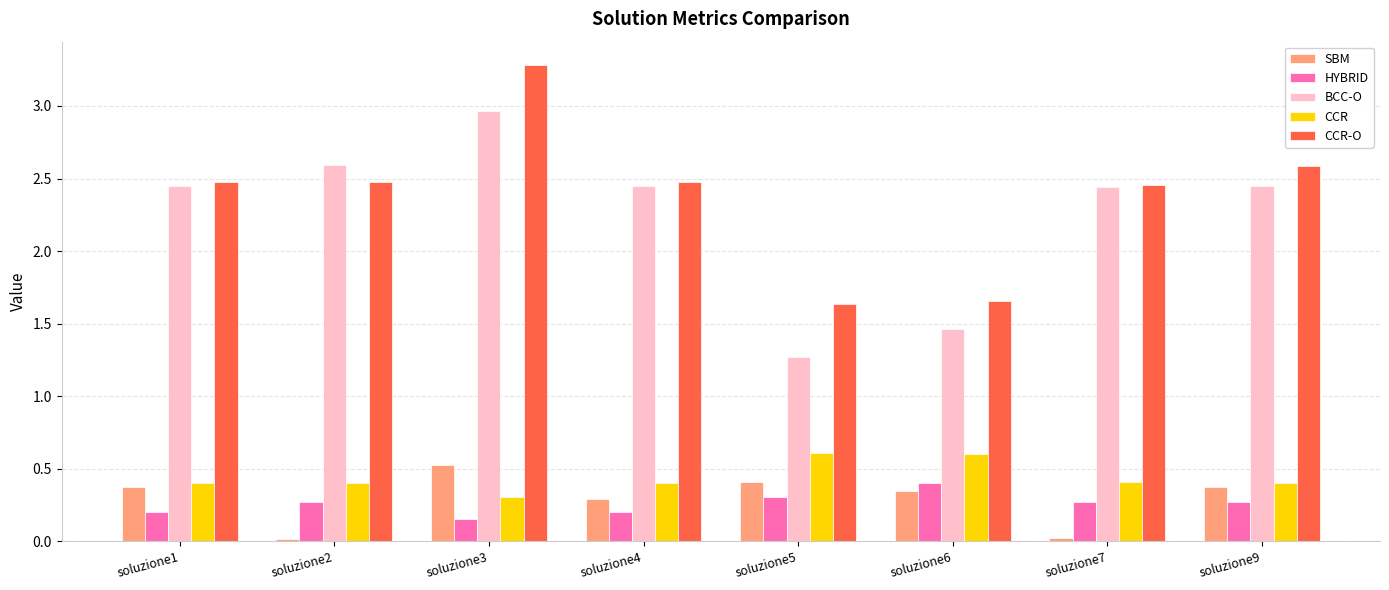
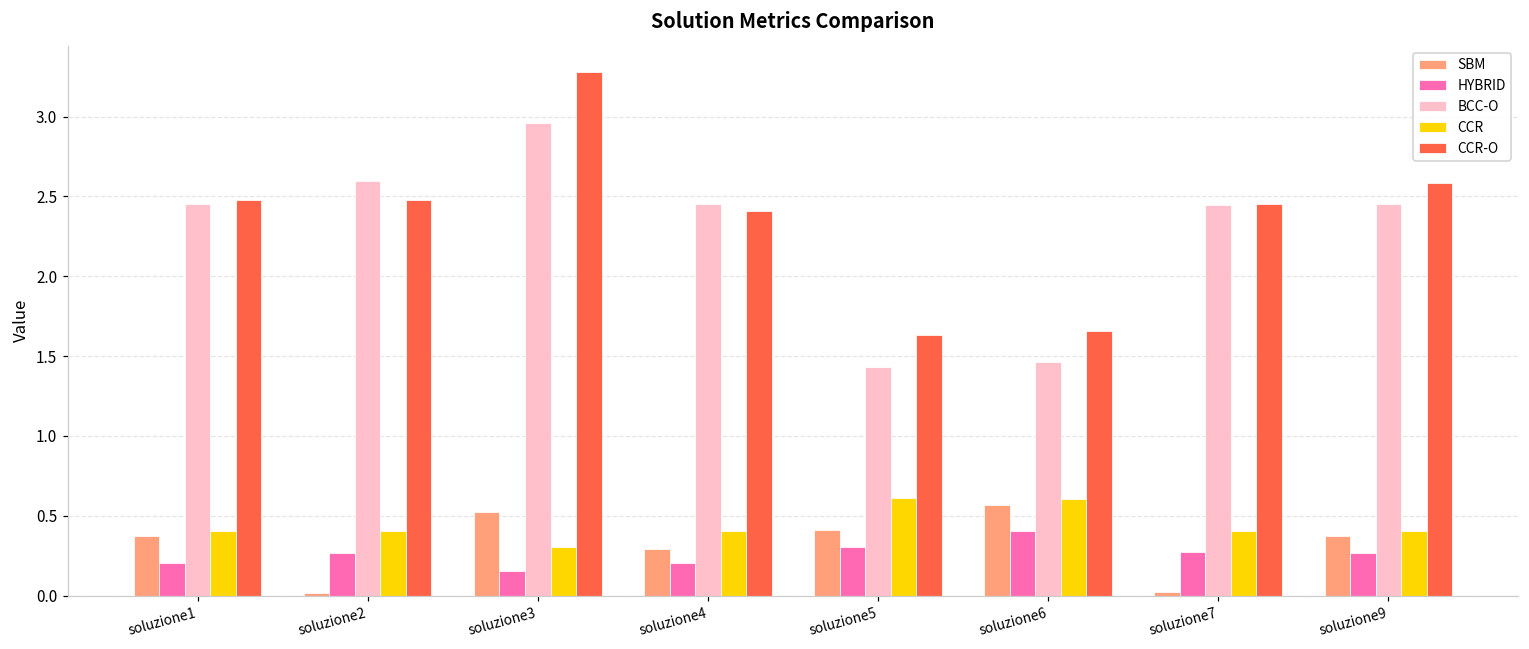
CCR-O, soluzione4: 2.48 -> 2.41
BCC-O, soluzione5: 1.27 -> 1.43
SBM, soluzione6: 0.35 -> 0.57
